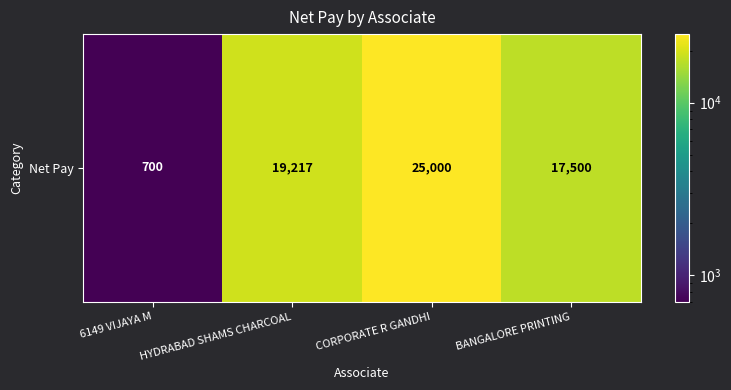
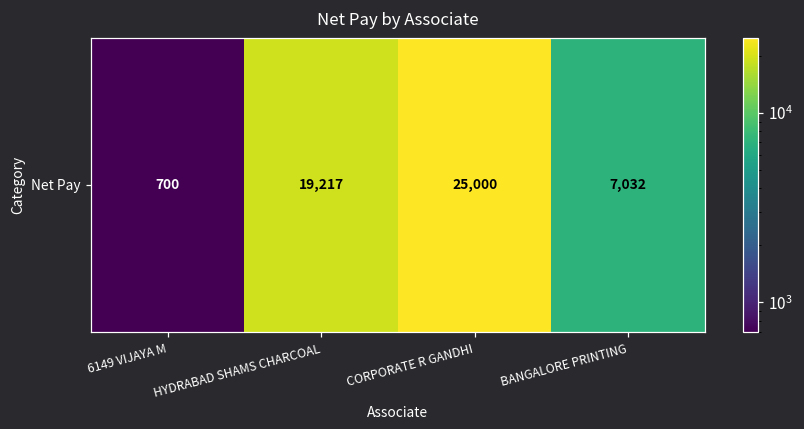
Net Pay, BANGALORE PRINTING: 17,500 -> 7,032
